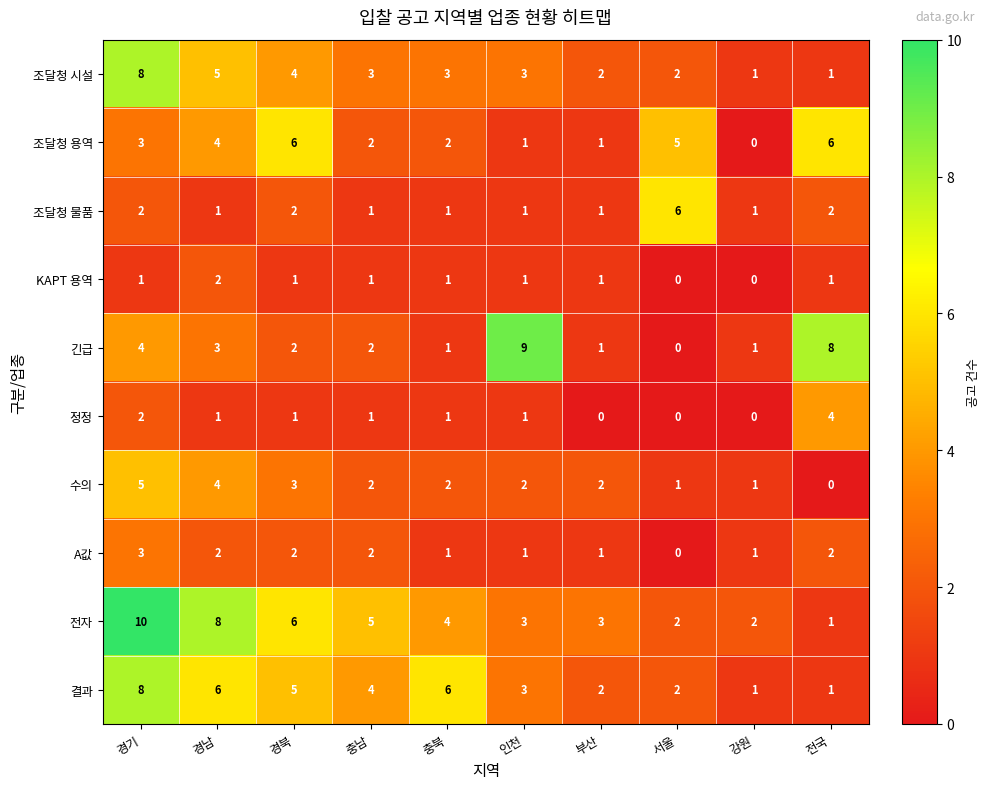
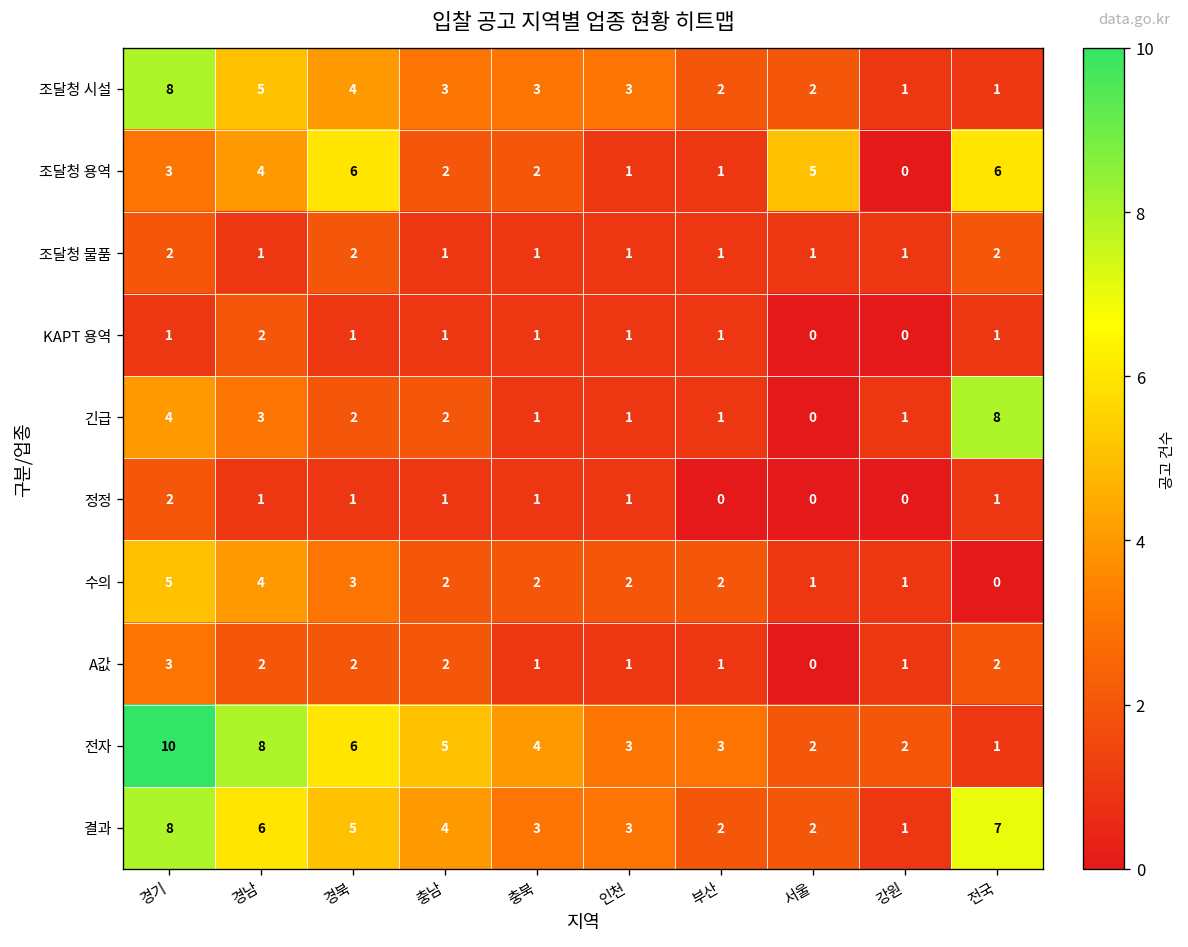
조달청 물품, 서울: 6 -> 1
긴급, 인천: 9 -> 1
정정, 전국: 4 -> 1
결과, 충북: 6 -> 3
결과, 전국: 1 -> 7
